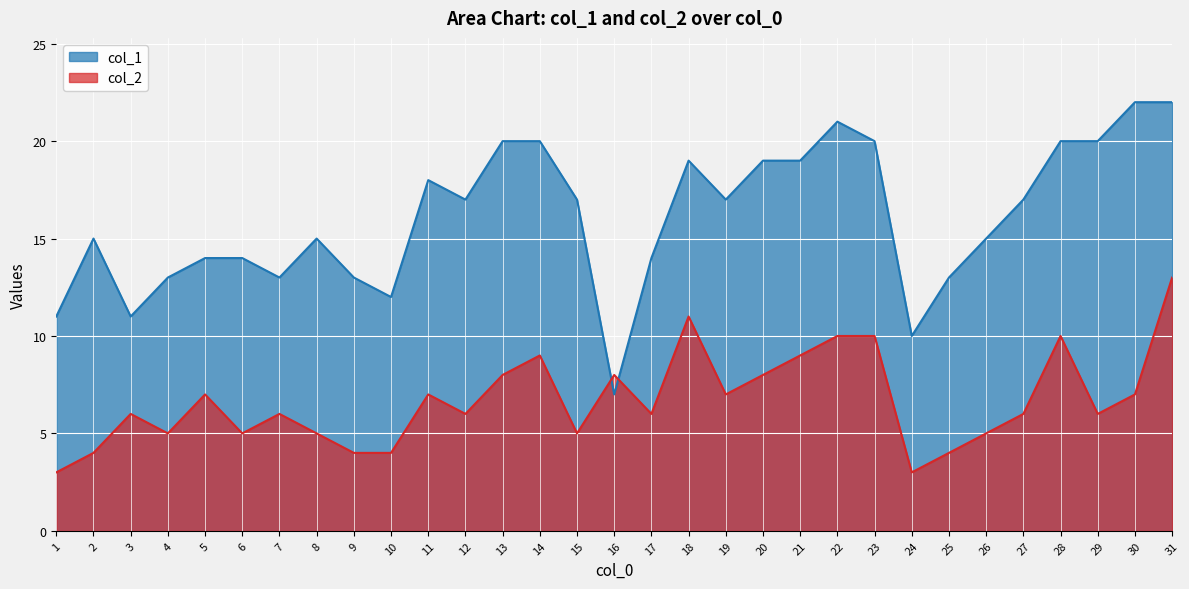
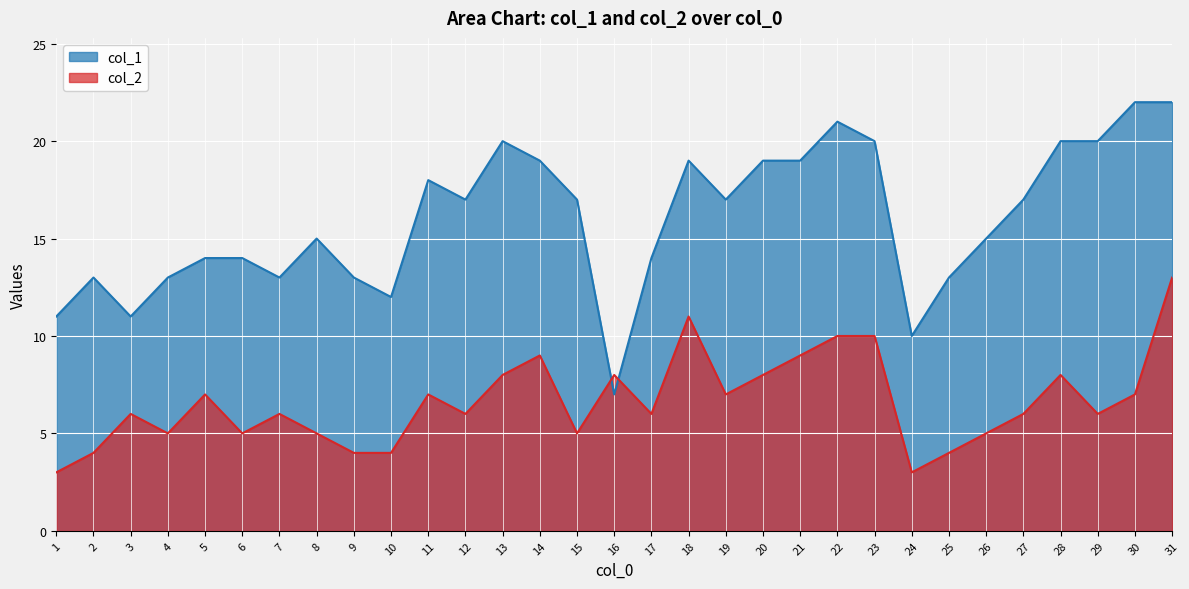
col_1, 2: 15 -> 13
col_1, 14: 20 -> 19
col_2, 28: 10 -> 8
